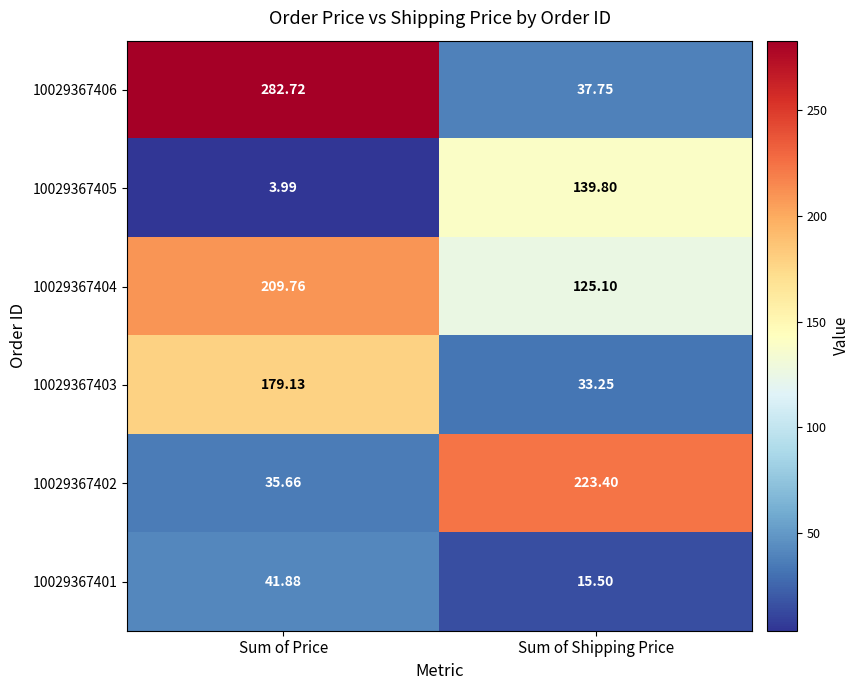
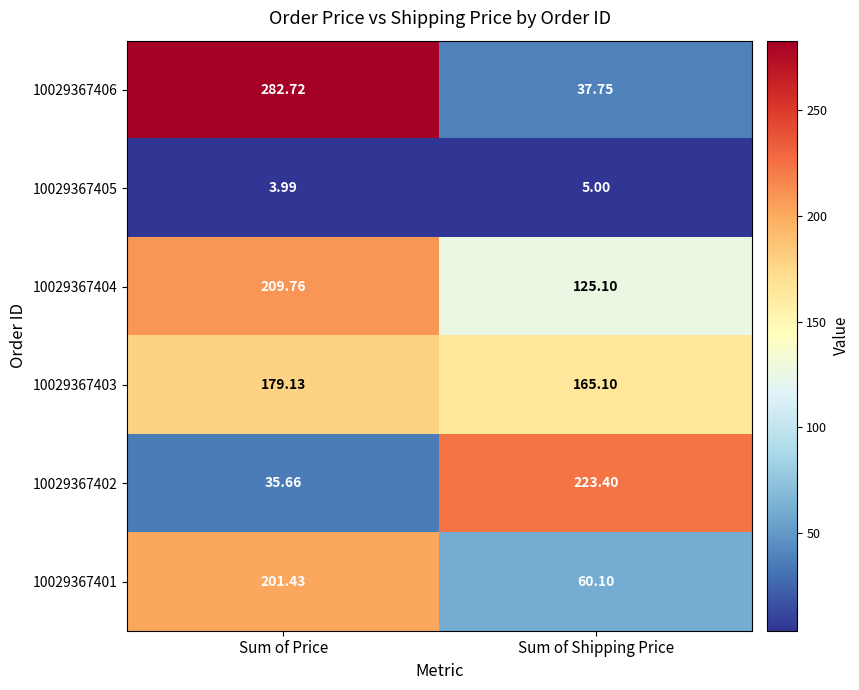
10029367405, Sum of Shipping Price: 139.80 -> 5.00
10029367403, Sum of Shipping Price: 33.25 -> 165.10
10029367401, Sum of Price: 41.88 -> 201.43
10029367401, Sum of Shipping Price: 15.50 -> 60.10
